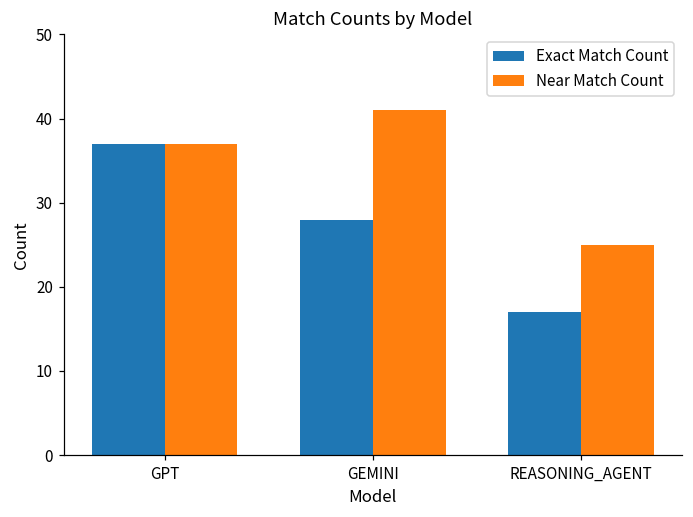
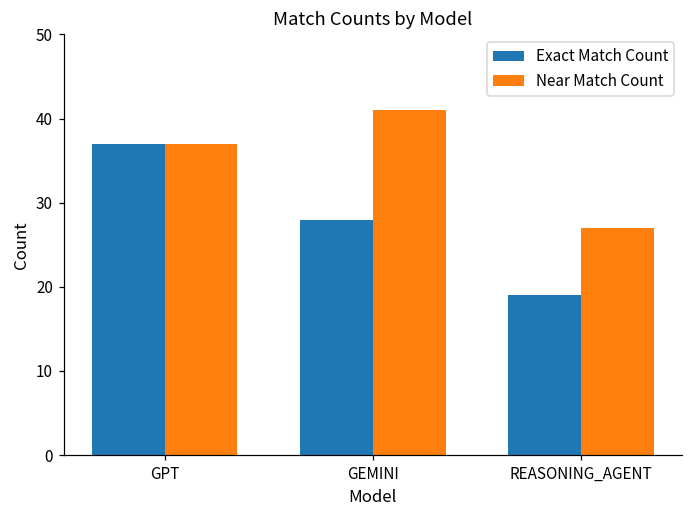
Exact Match Count, REASONING_AGENT: 17 -> 19
Near Match Count, REASONING_AGENT: 25 -> 27
